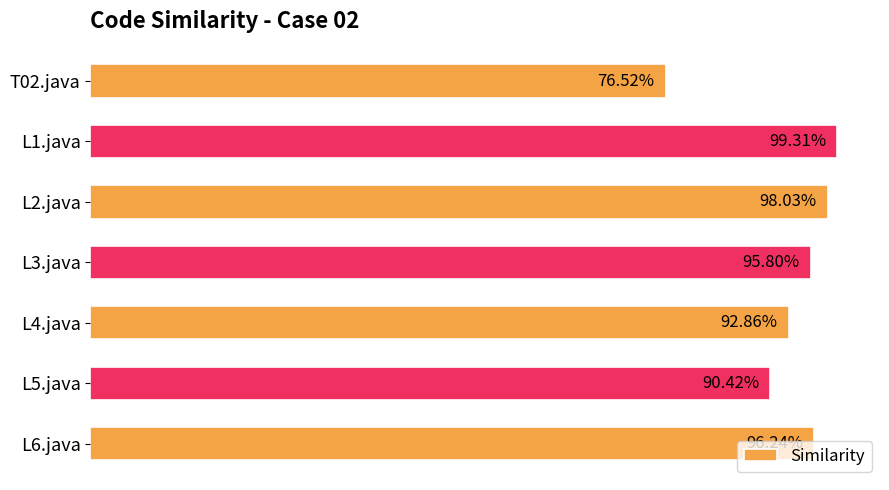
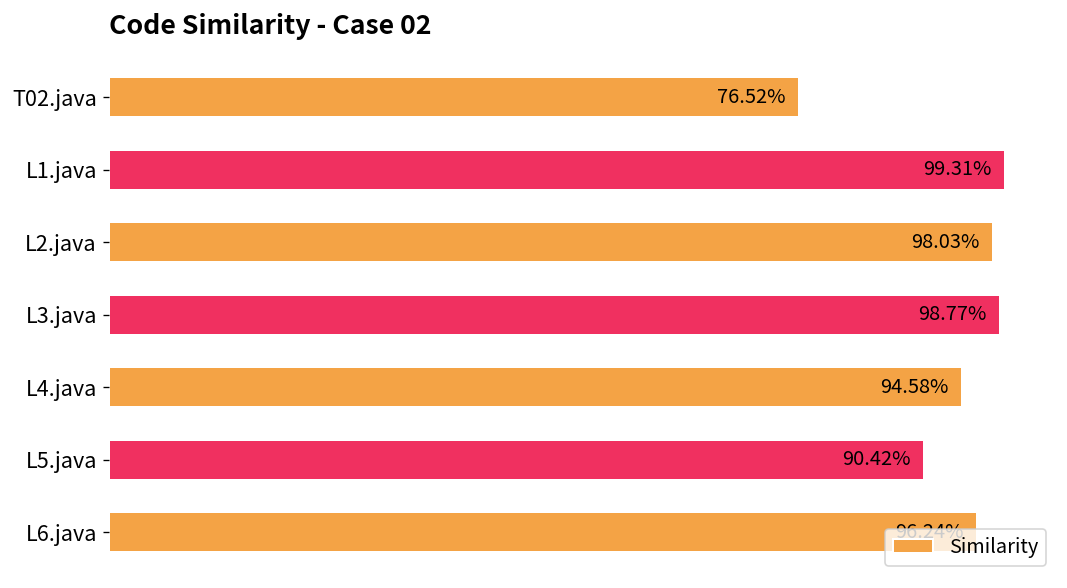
L3.java: 95.80% -> 98.77%
L4.java: 92.86% -> 94.58%
